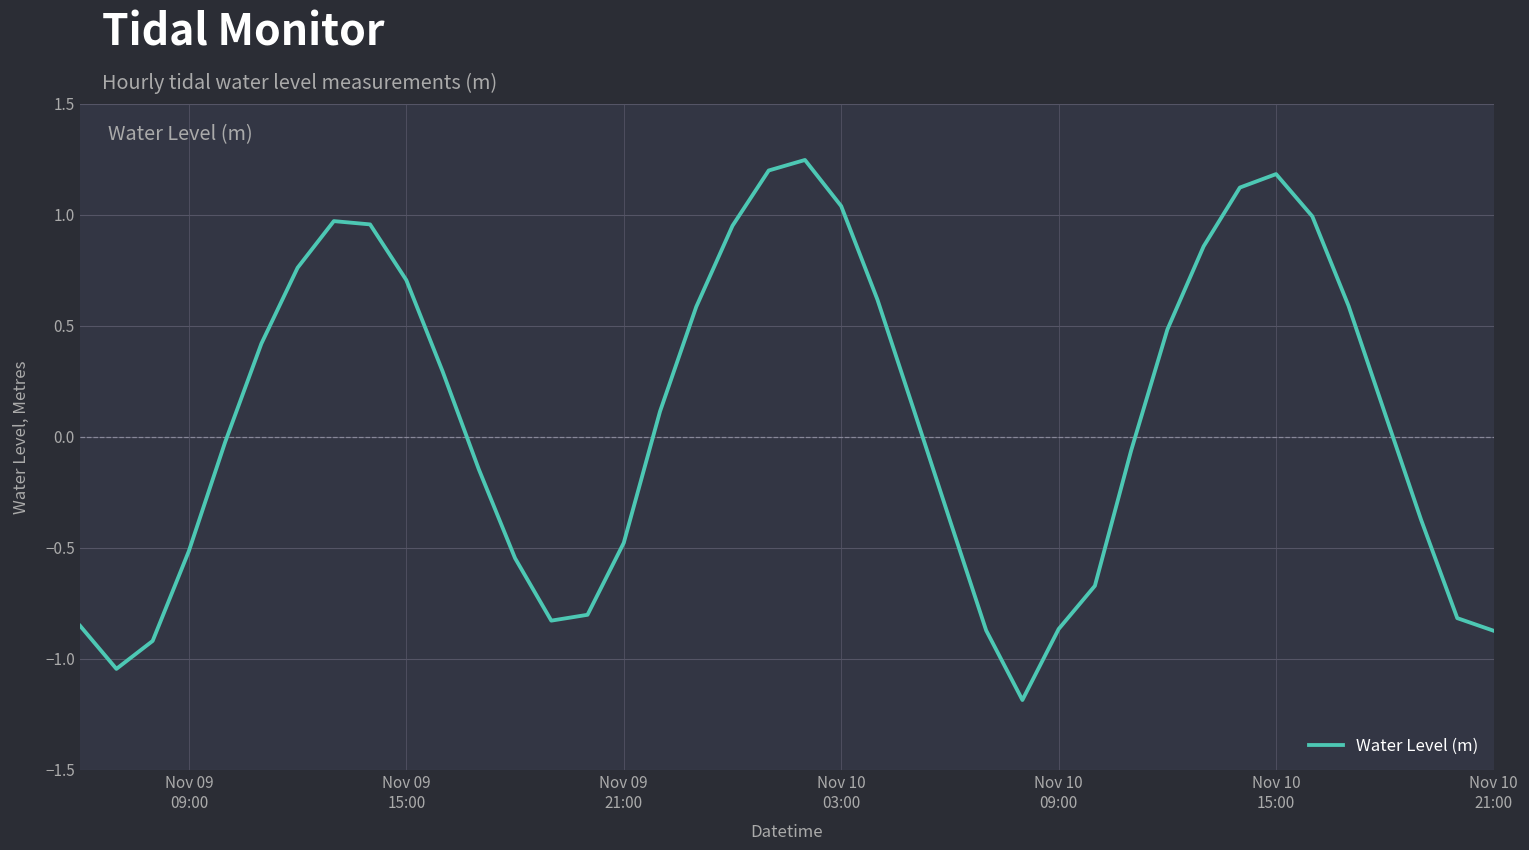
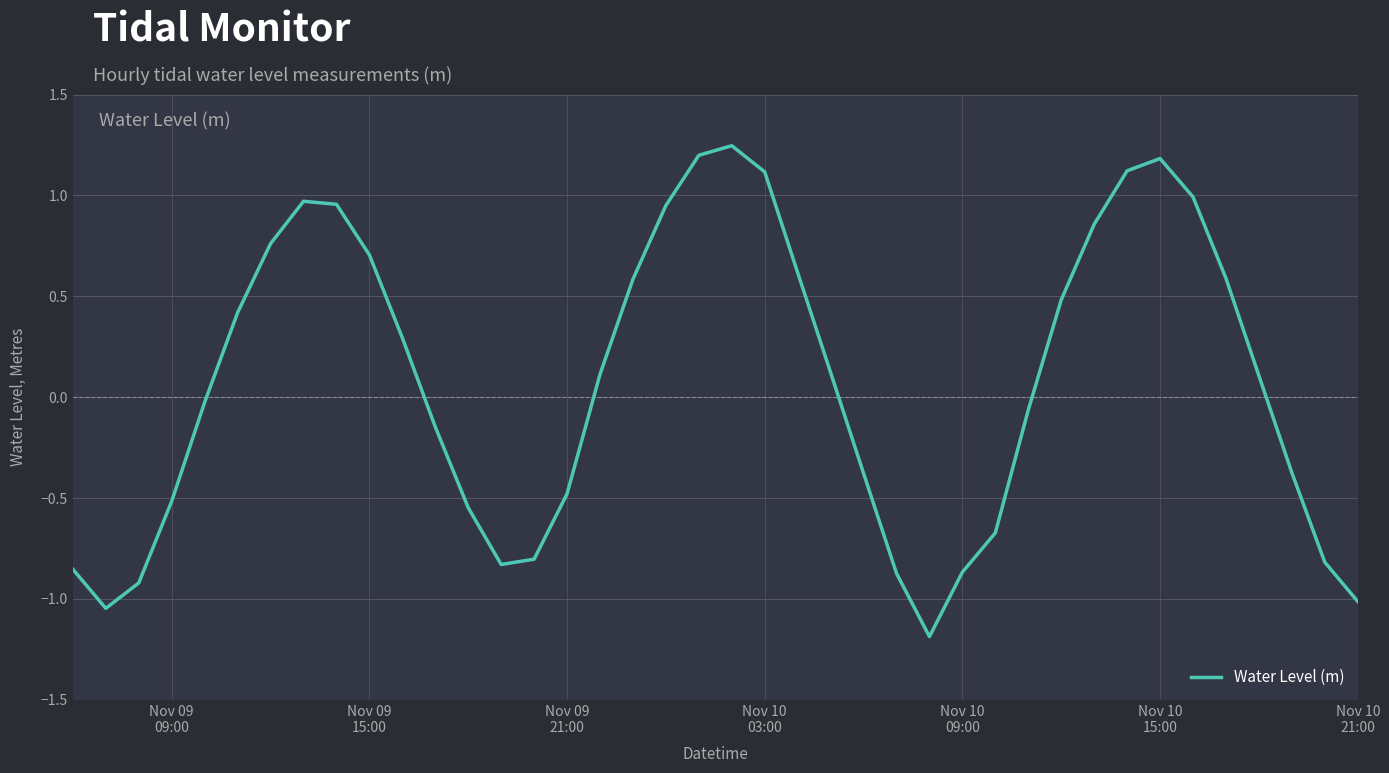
Nov 10 03:00: 1.04 -> 1.12
Nov 10 21:00: -0.87 -> -1.01
